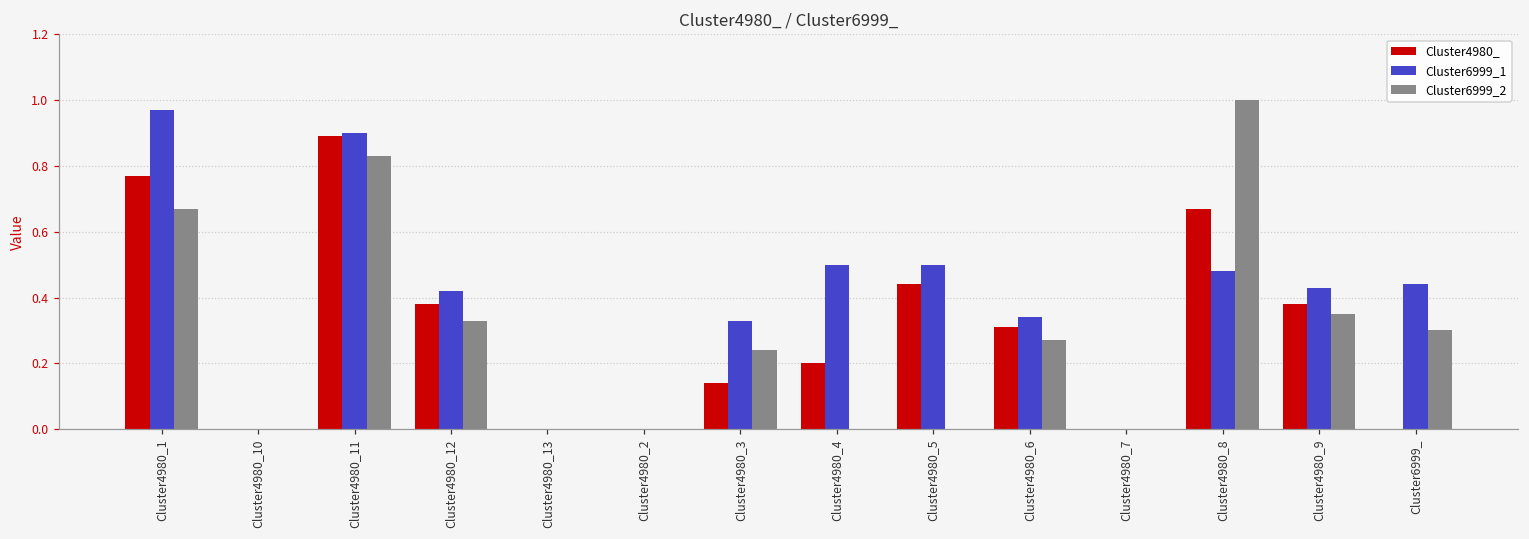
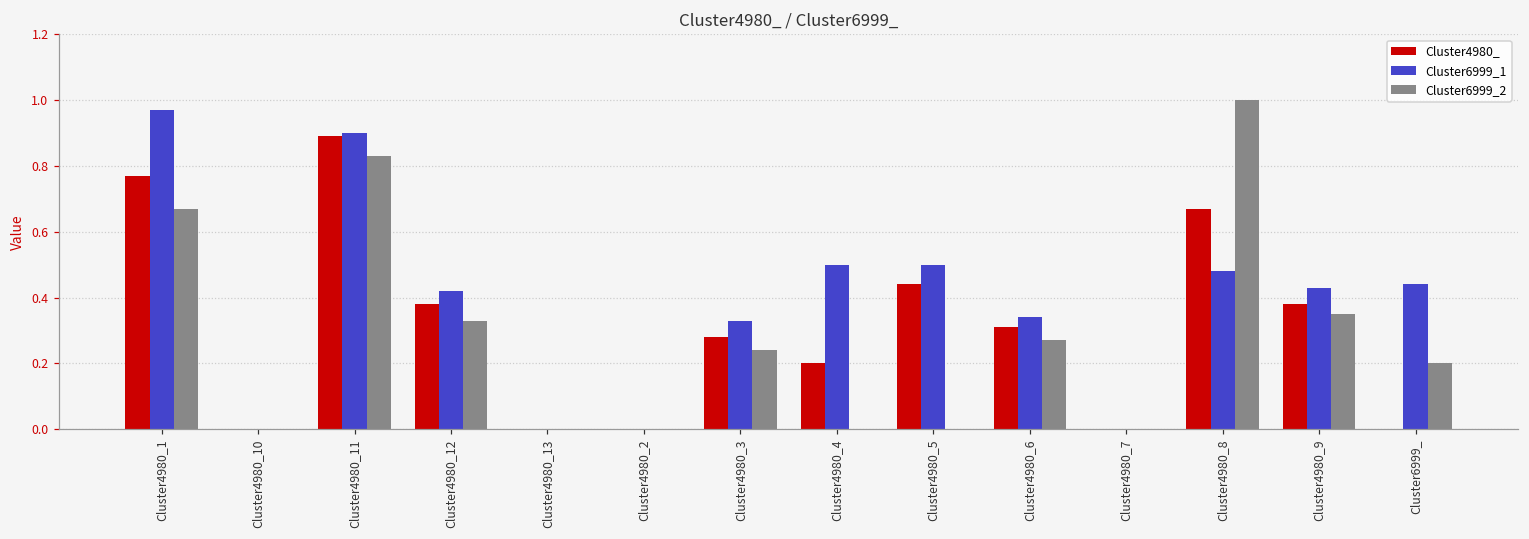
Cluster4980_, Cluster4980_3: 0.14 -> 0.28
Cluster6999_2, Cluster6999_: 0.3 -> 0.2
